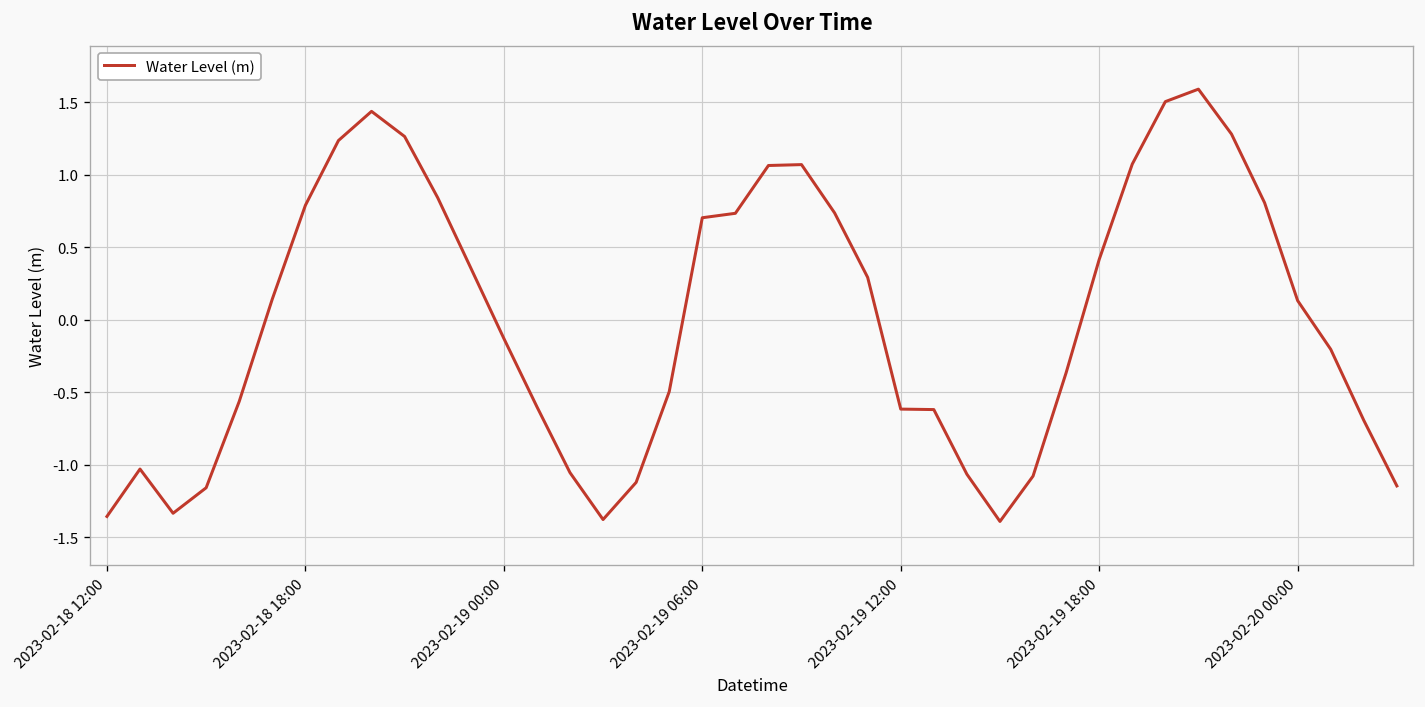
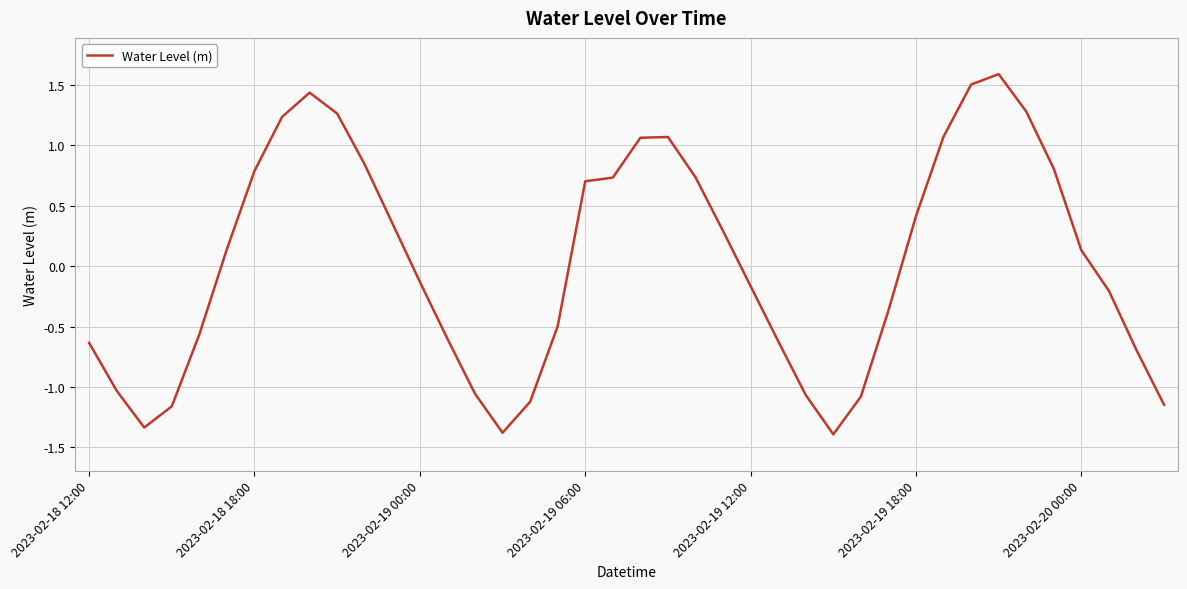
2023-02-18 12:00: -1.36 -> -0.63
2023-02-19 12:00: -0.62 -> -0.16
